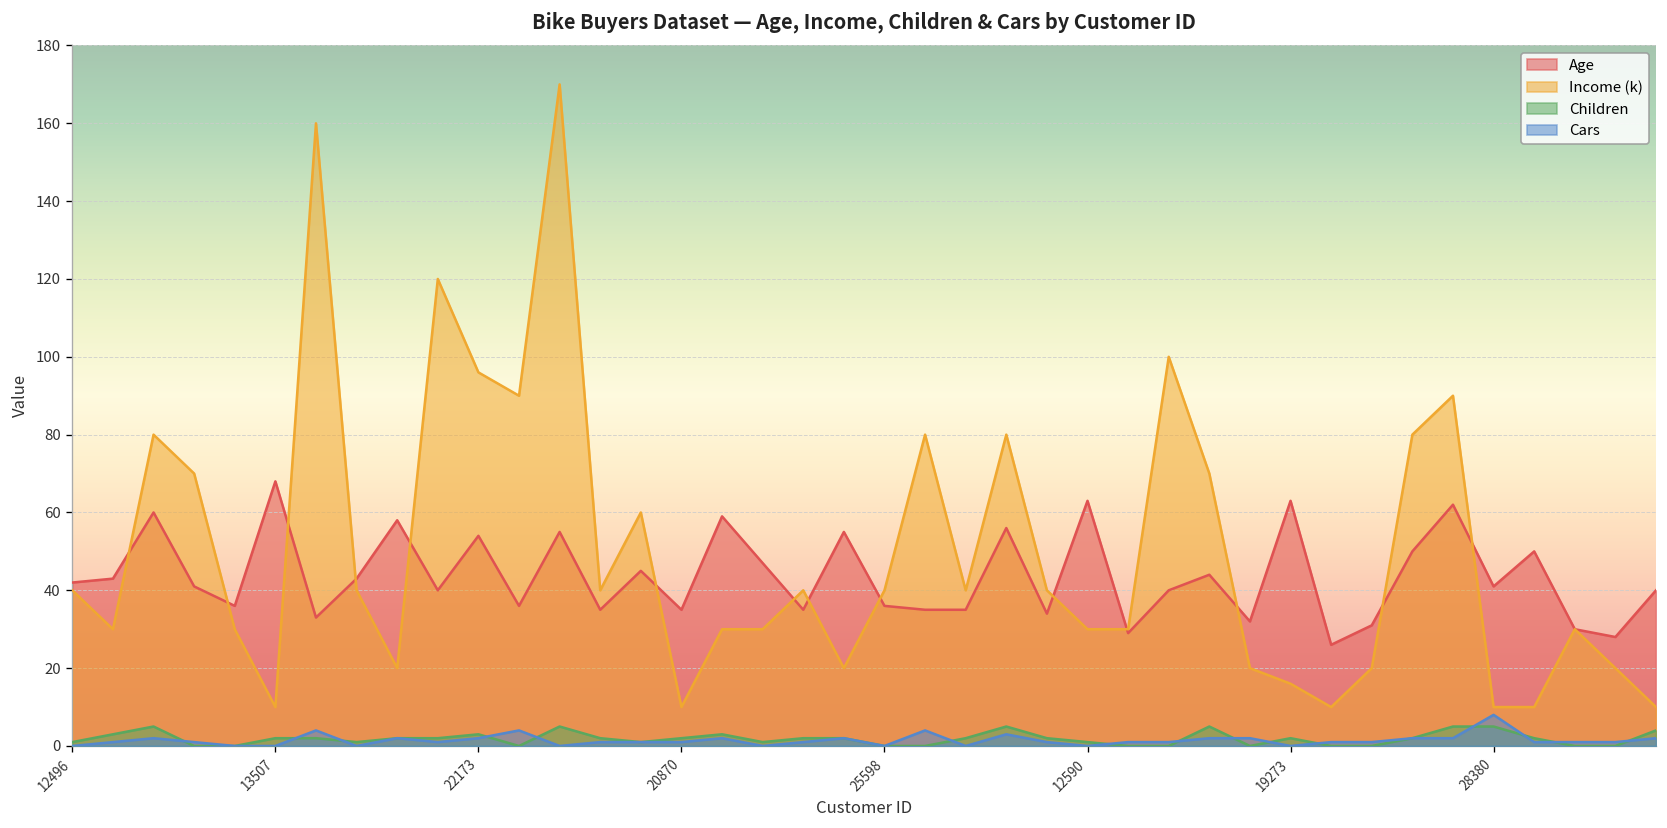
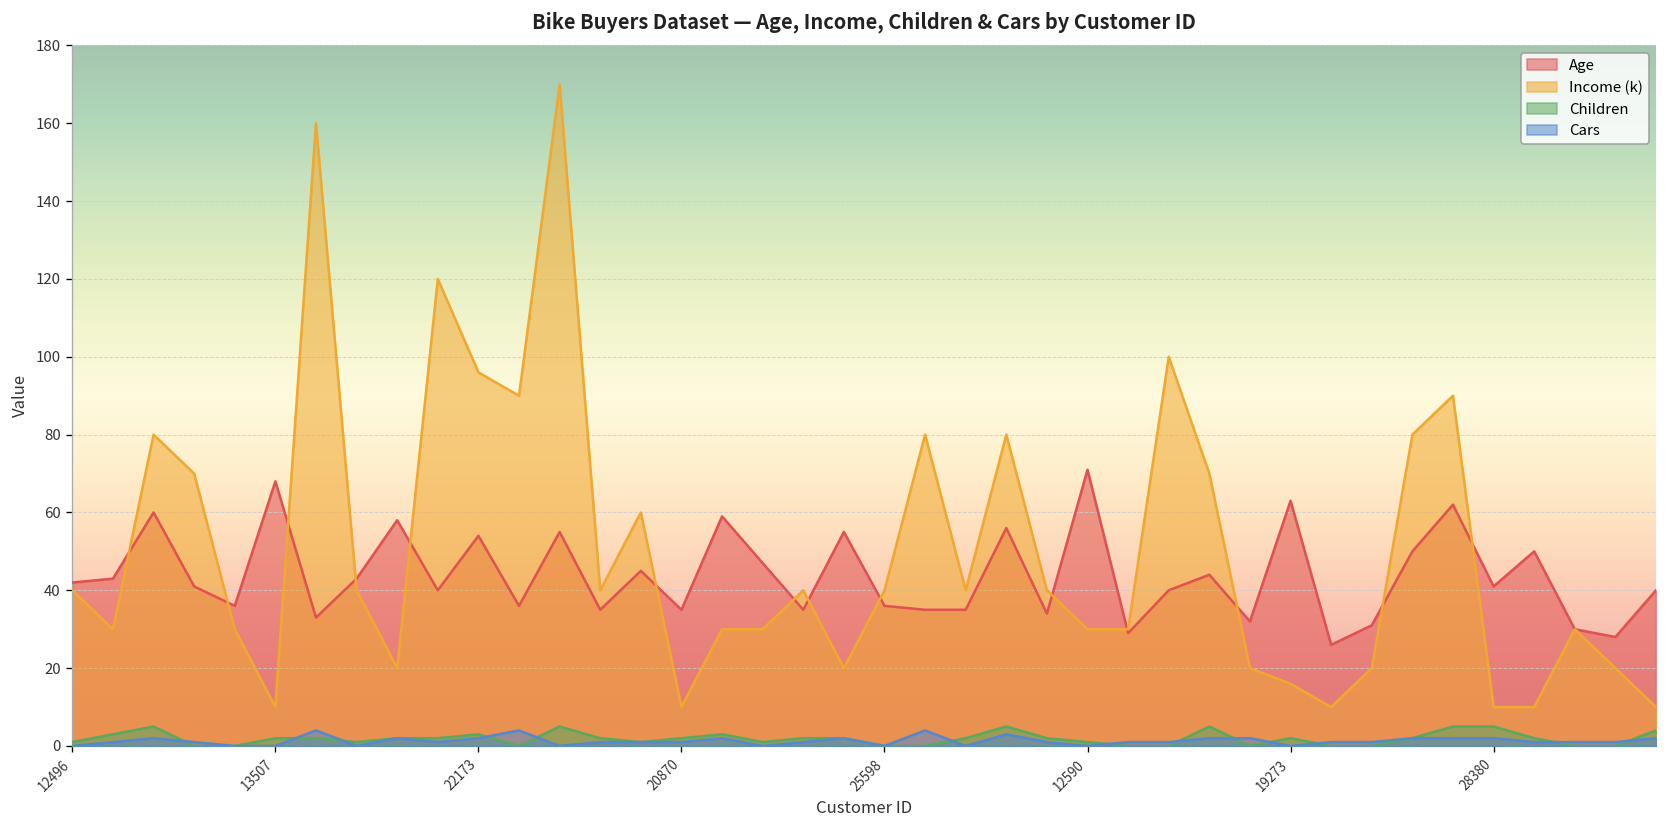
Age, 12590: 63 -> 71
Cars, 28380: 8 -> 2
